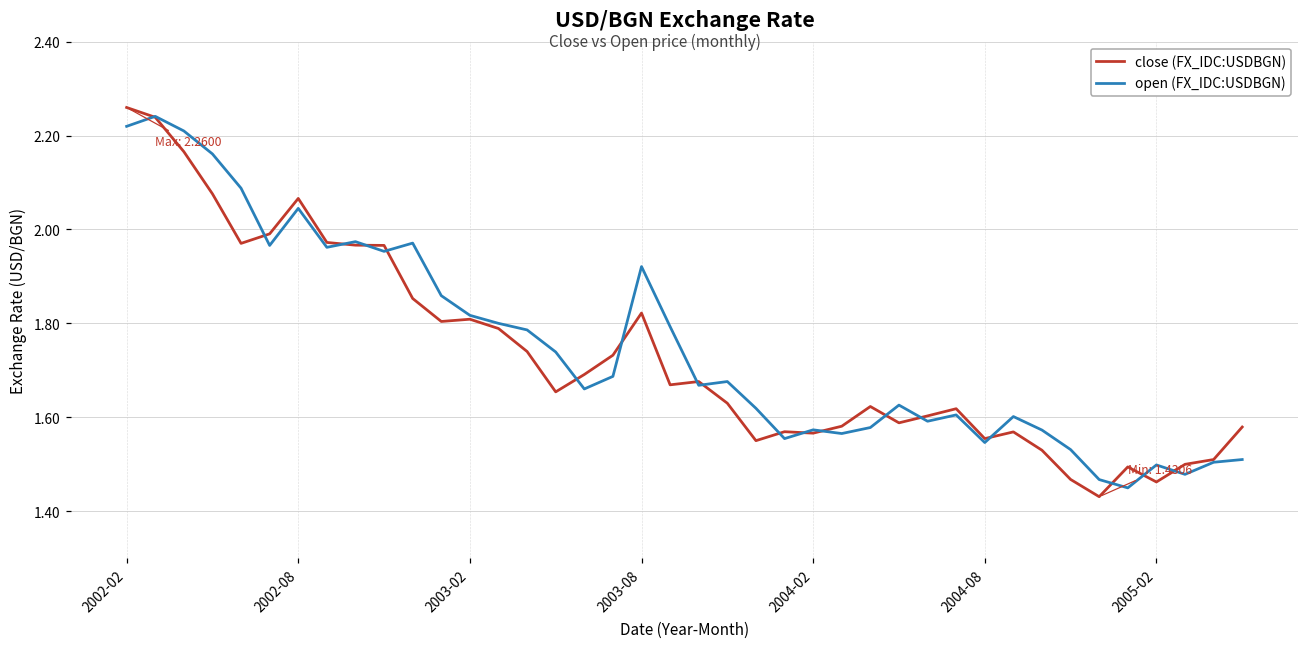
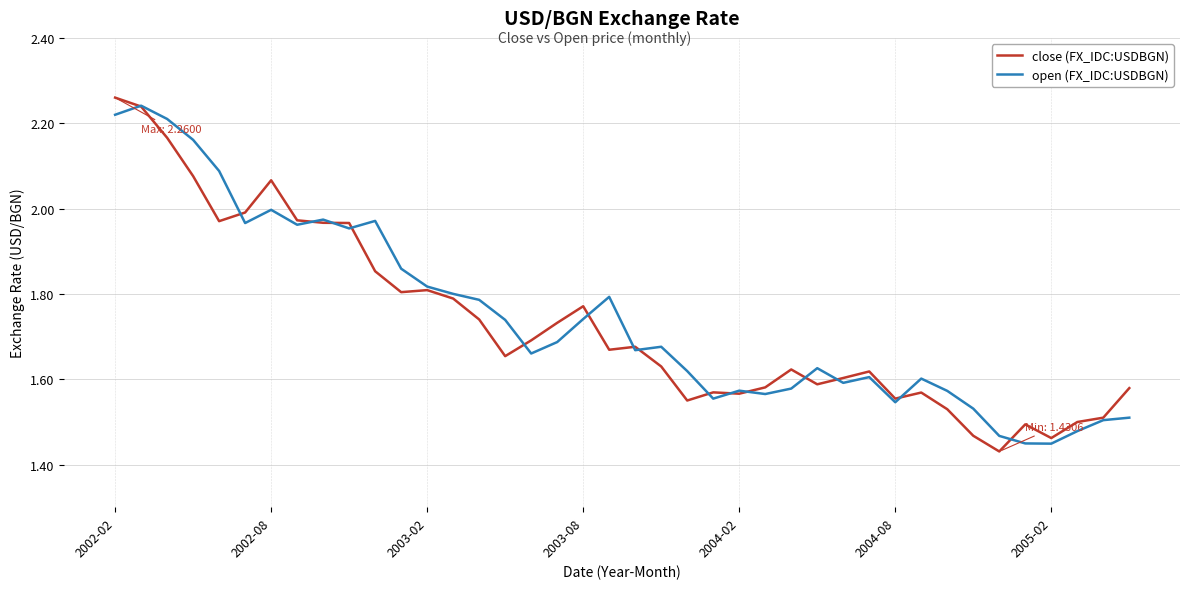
open (FX_IDC:USDBGN), 2002-08: 2.05 -> 2.00
close (FX_IDC:USDBGN), 2003-08: 1.82 -> 1.77
open (FX_IDC:USDBGN), 2003-08: 1.92 -> 1.74
open (FX_IDC:USDBGN), 2005-02: 1.50 -> 1.45
